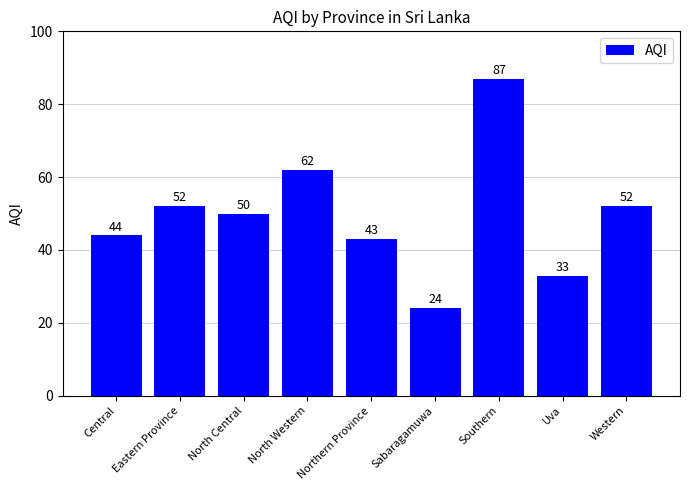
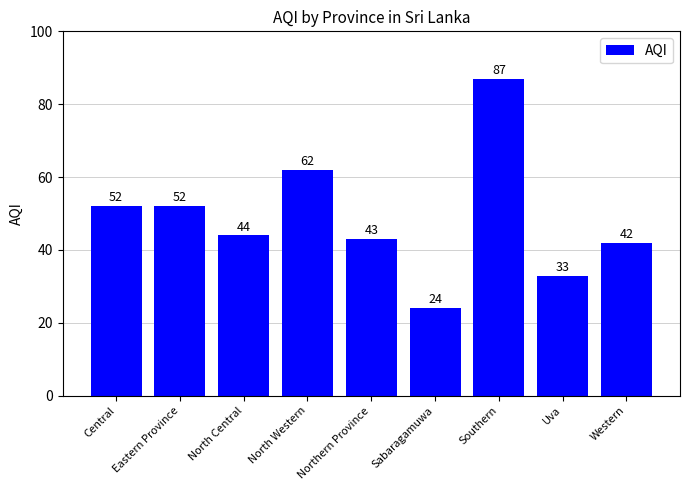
Central: 44 -> 52
North Central: 50 -> 44
Western: 52 -> 42
